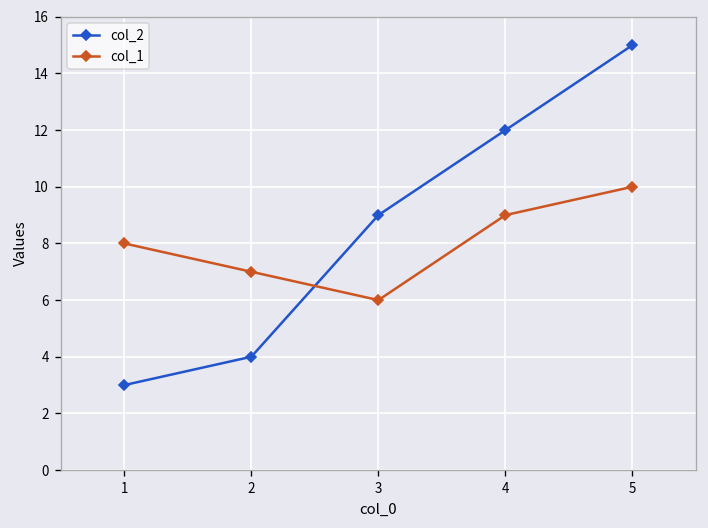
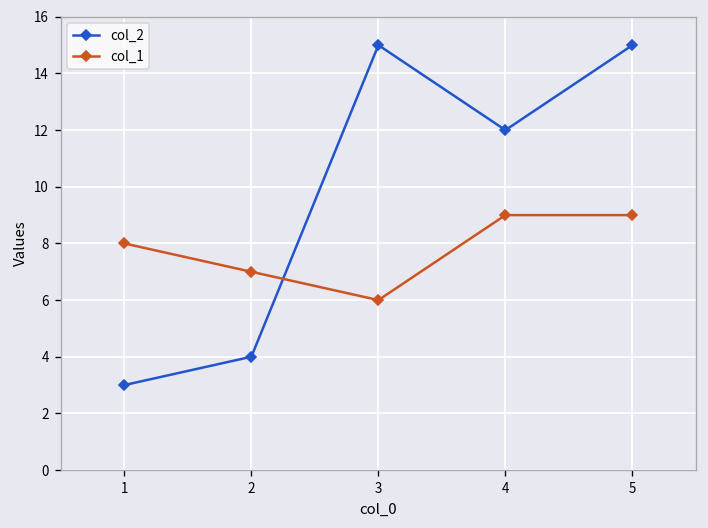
col_2, 3: 9 -> 15
col_1, 5: 10 -> 9
